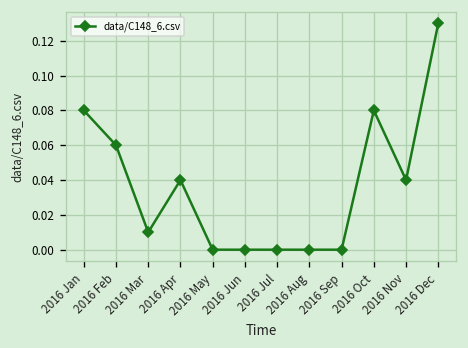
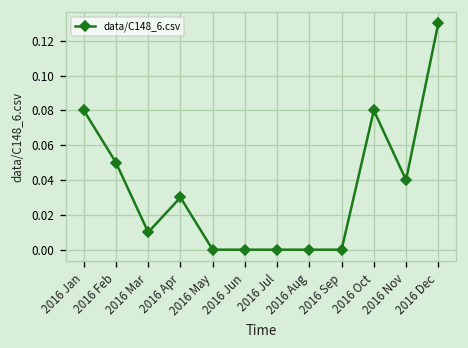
2016 Feb: 0.06 -> 0.05
2016 Apr: 0.04 -> 0.03
